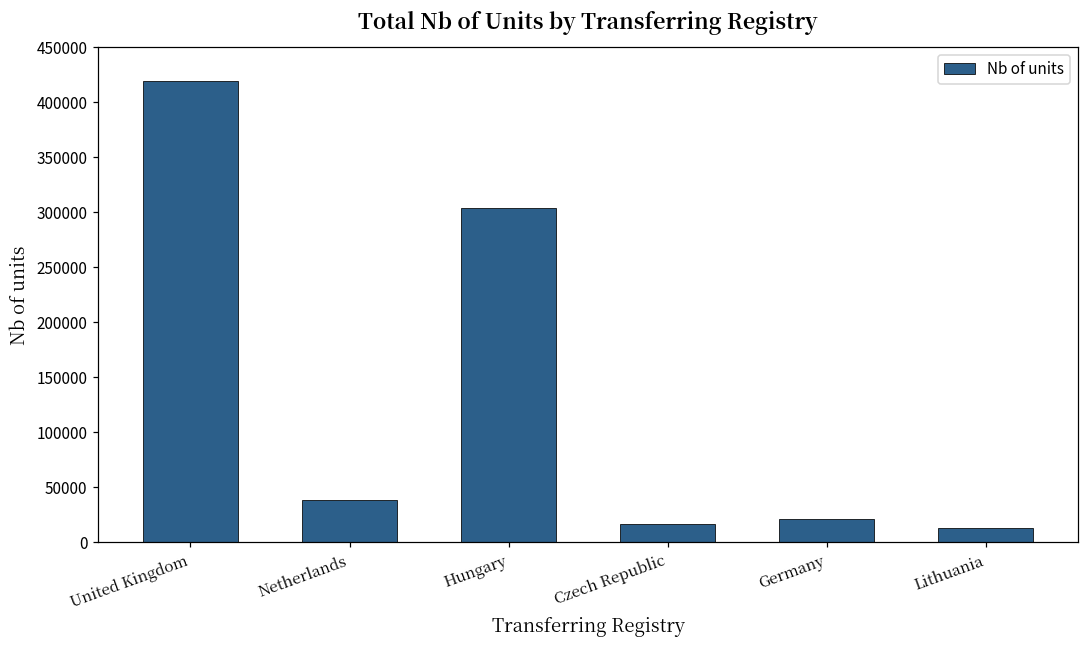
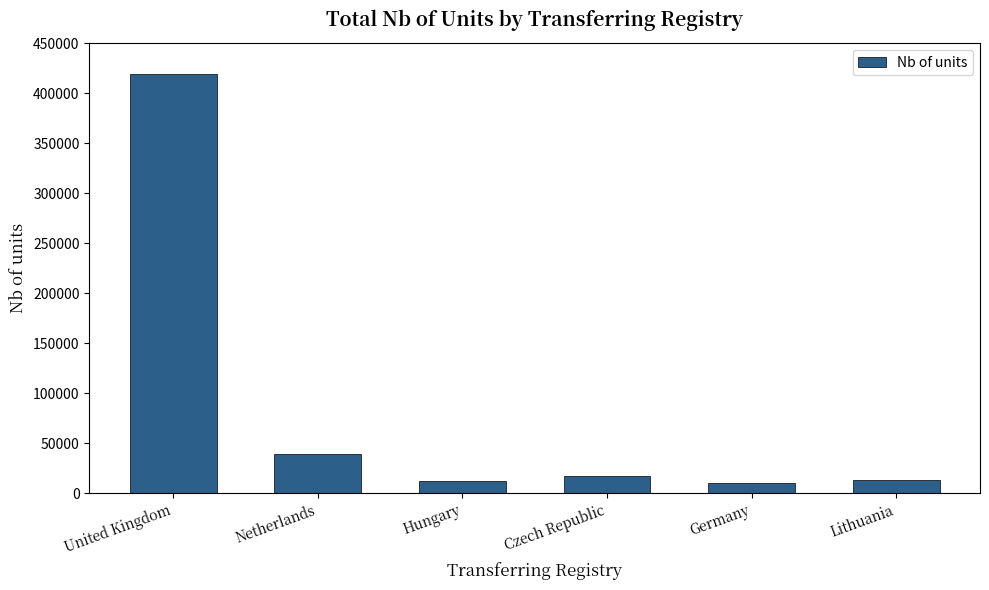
Hungary: 304000 -> 12000
Germany: 21000 -> 10000
